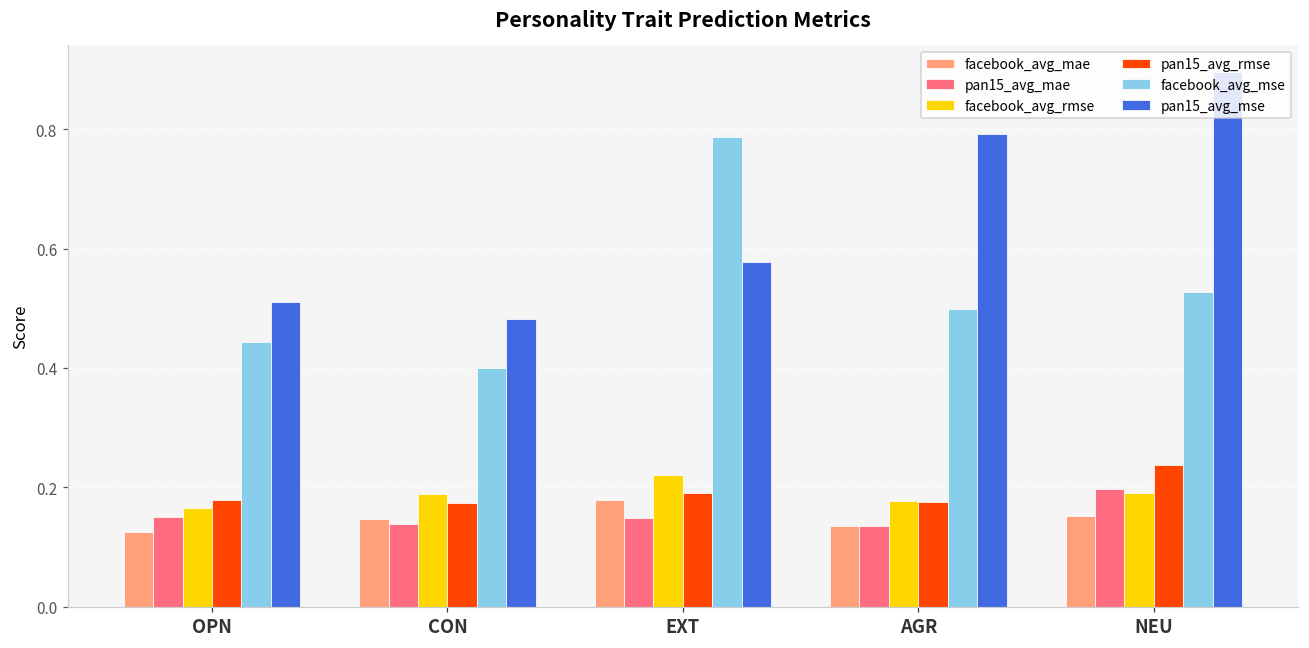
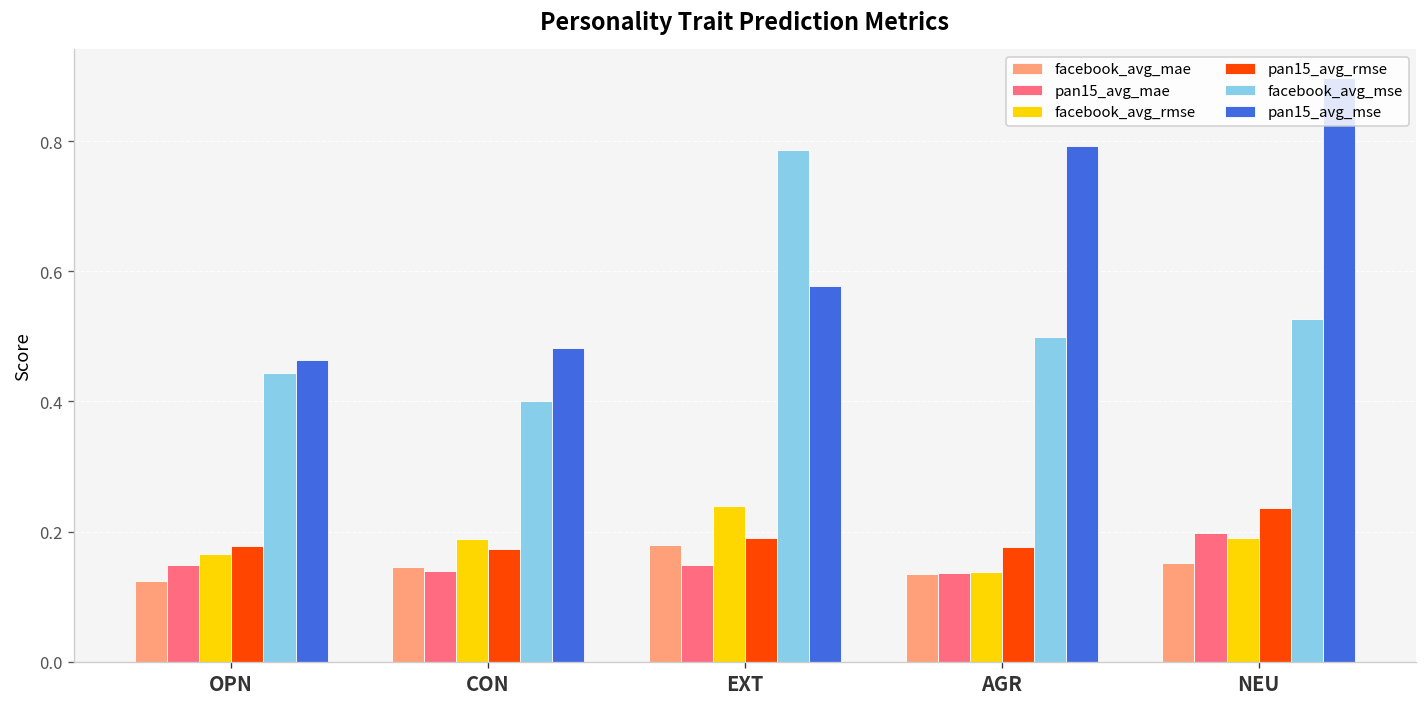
pan15_avg_mse, OPN: 0.51 -> 0.46
facebook_avg_rmse, EXT: 0.22 -> 0.24
facebook_avg_rmse, AGR: 0.18 -> 0.14
